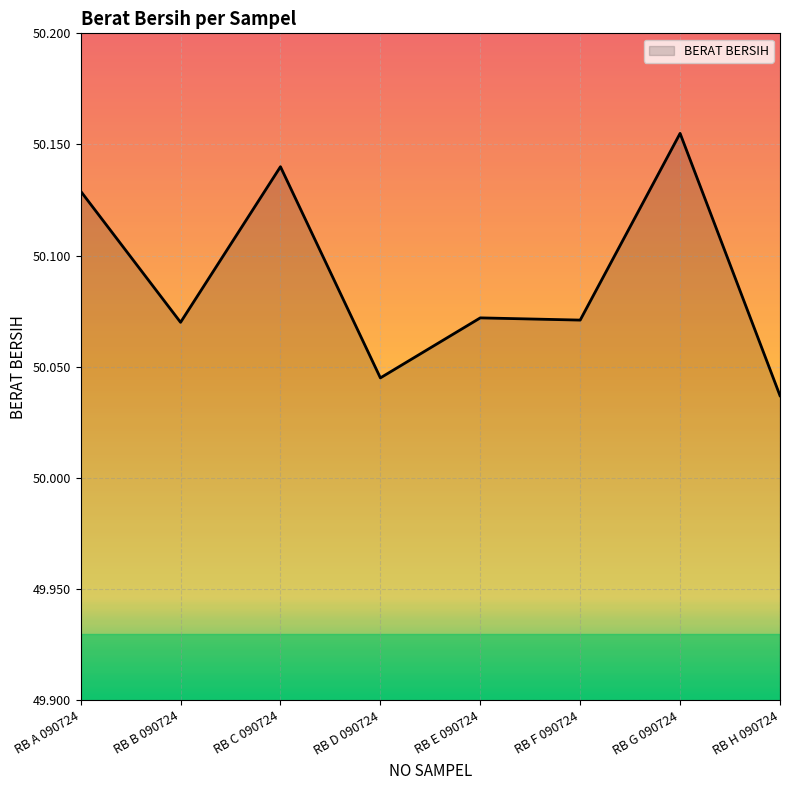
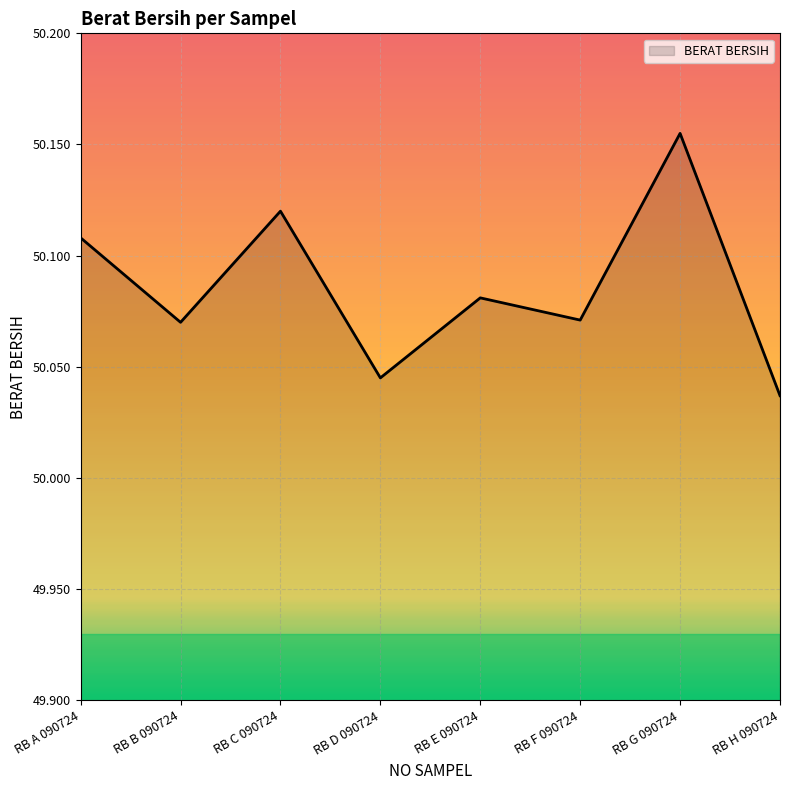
RB A 090724: 50.129 -> 50.108
RB C 090724: 50.14 -> 50.12
RB E 090724: 50.072 -> 50.081
